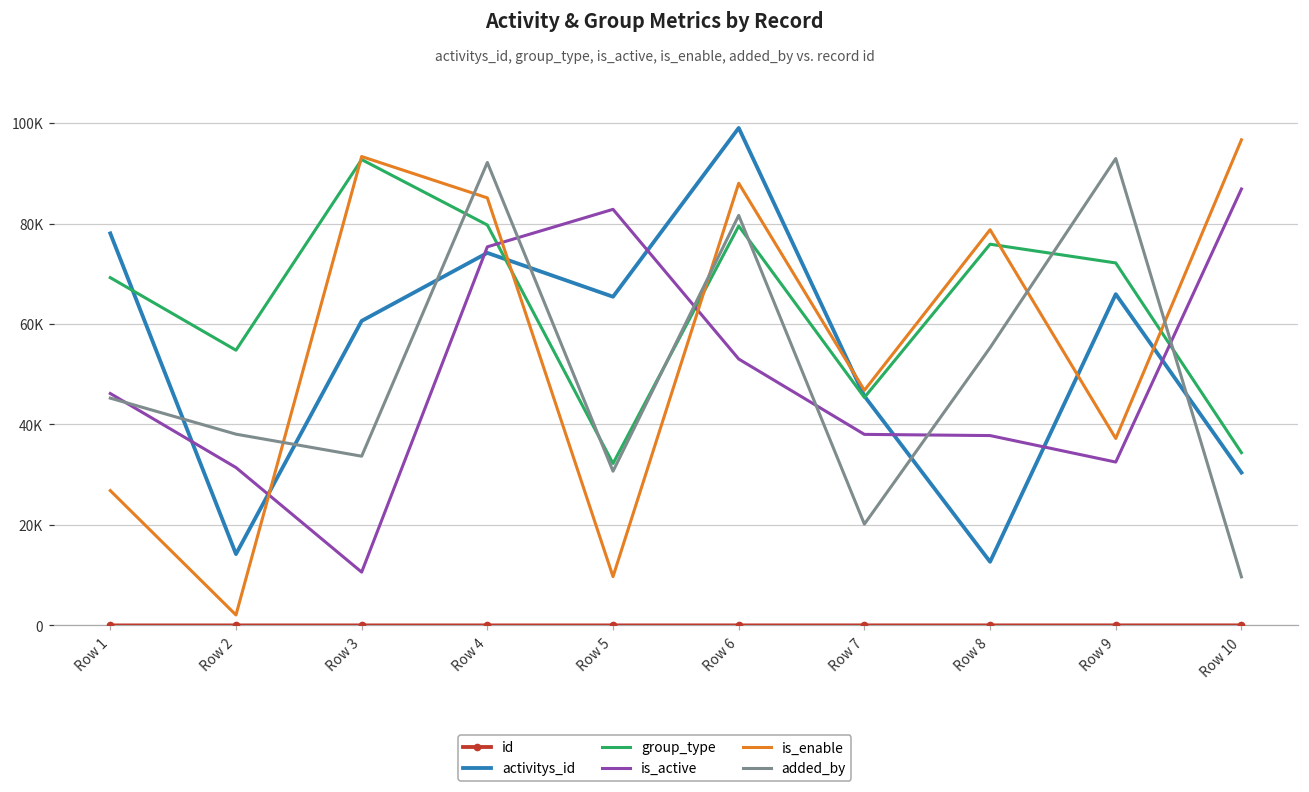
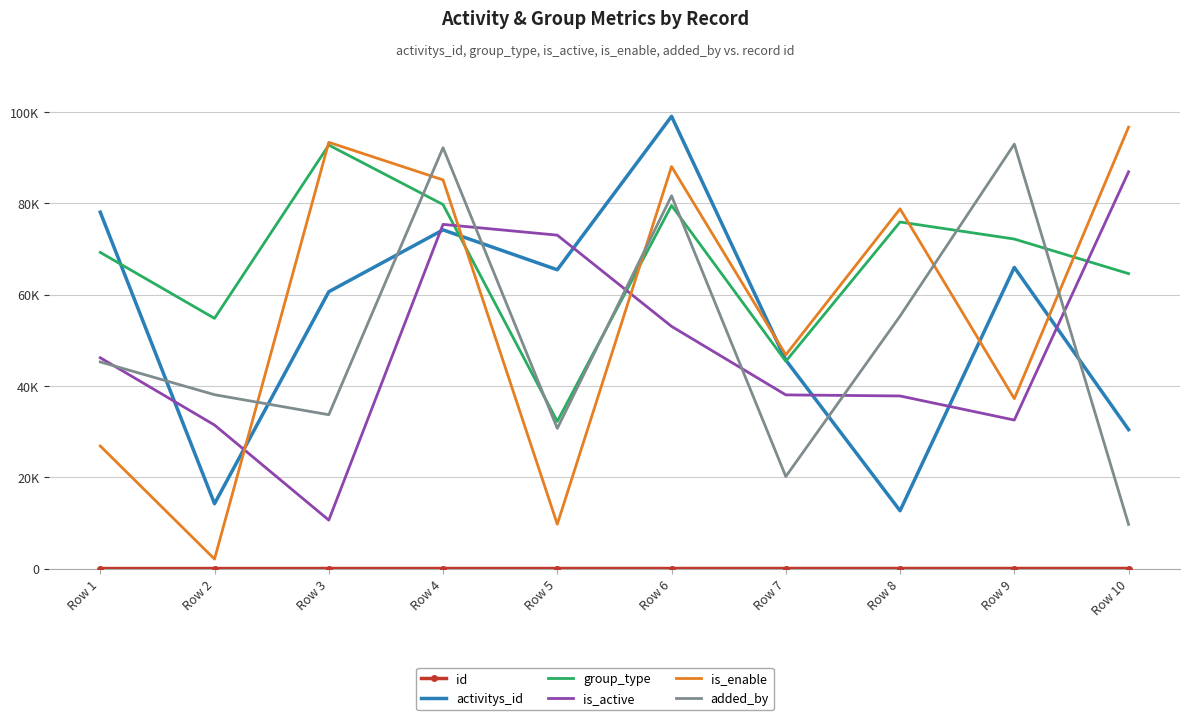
is_active, Row 5: 83000 -> 73000
group_type, Row 10: 34000 -> 65000
